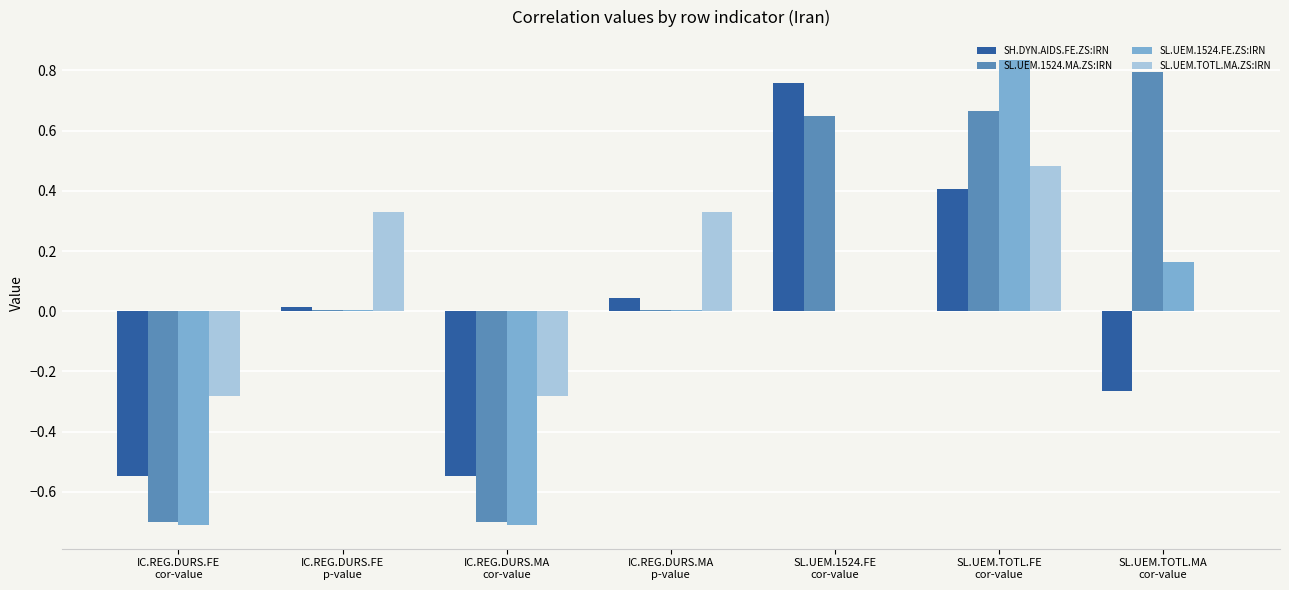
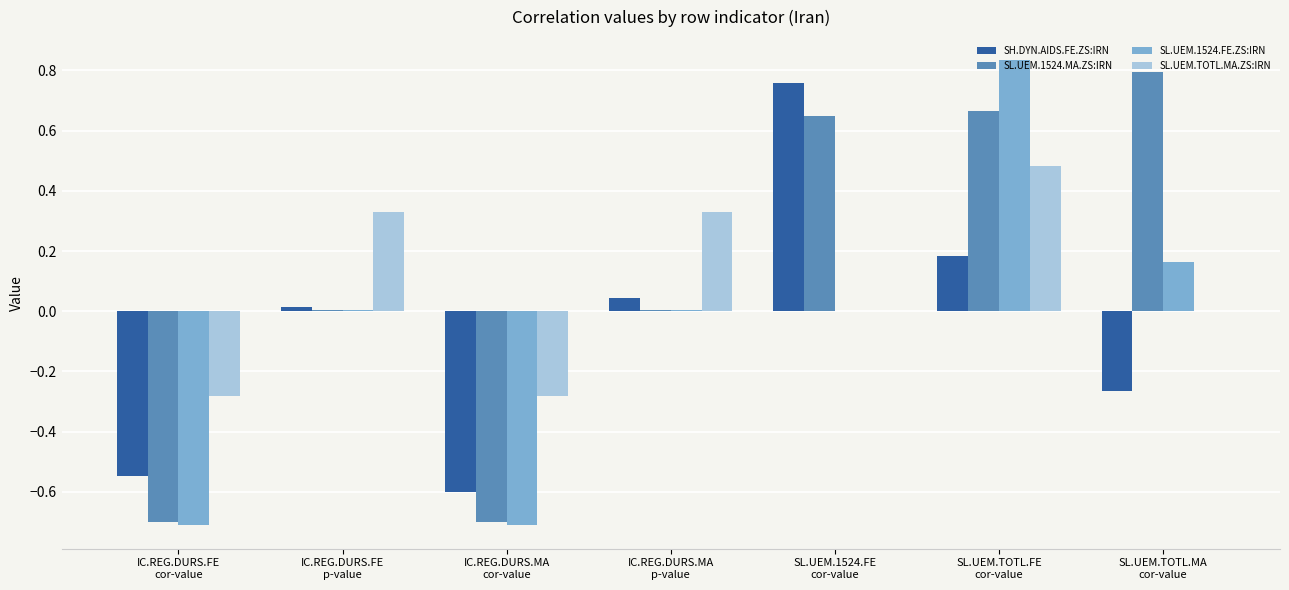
SH.DYN.AIDS.FE.ZS:IRN, IC.REG.DURS.MA cor-value: -0.55 -> -0.60
SH.DYN.AIDS.FE.ZS:IRN, SL.UEM.TOTL.FE cor-value: 0.41 -> 0.18
